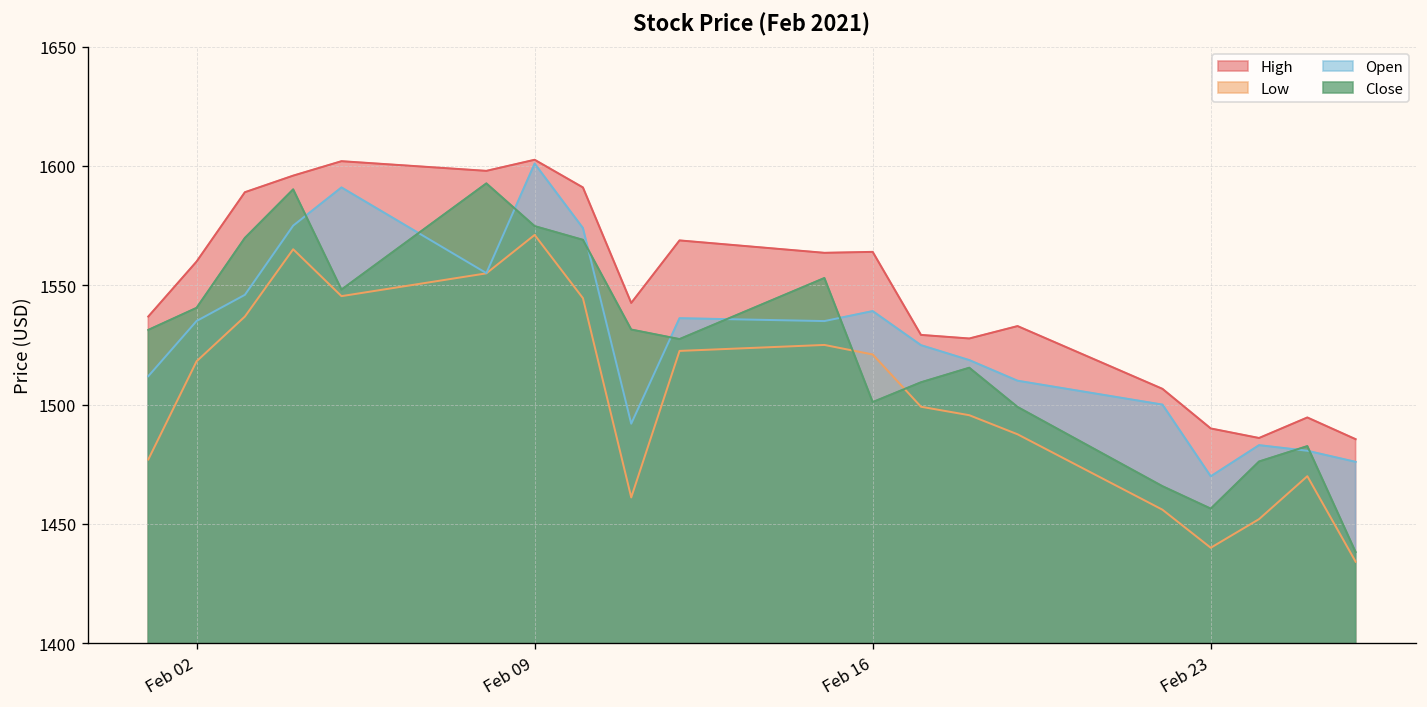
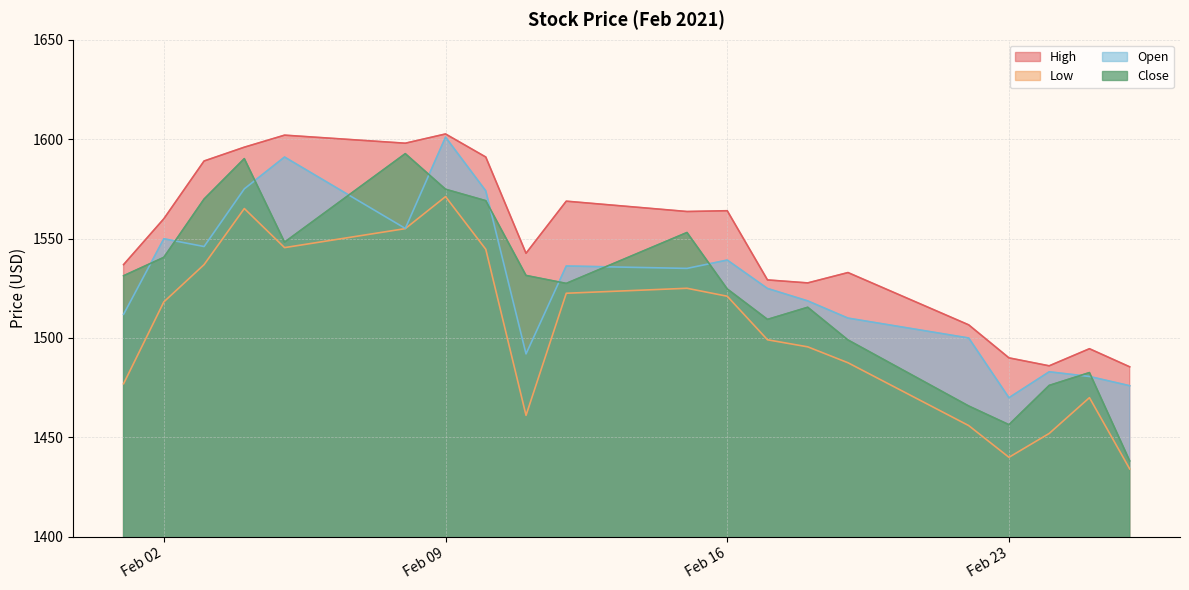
Open, Feb 02: 1535 -> 1550
Close, Feb 16: 1501 -> 1525
